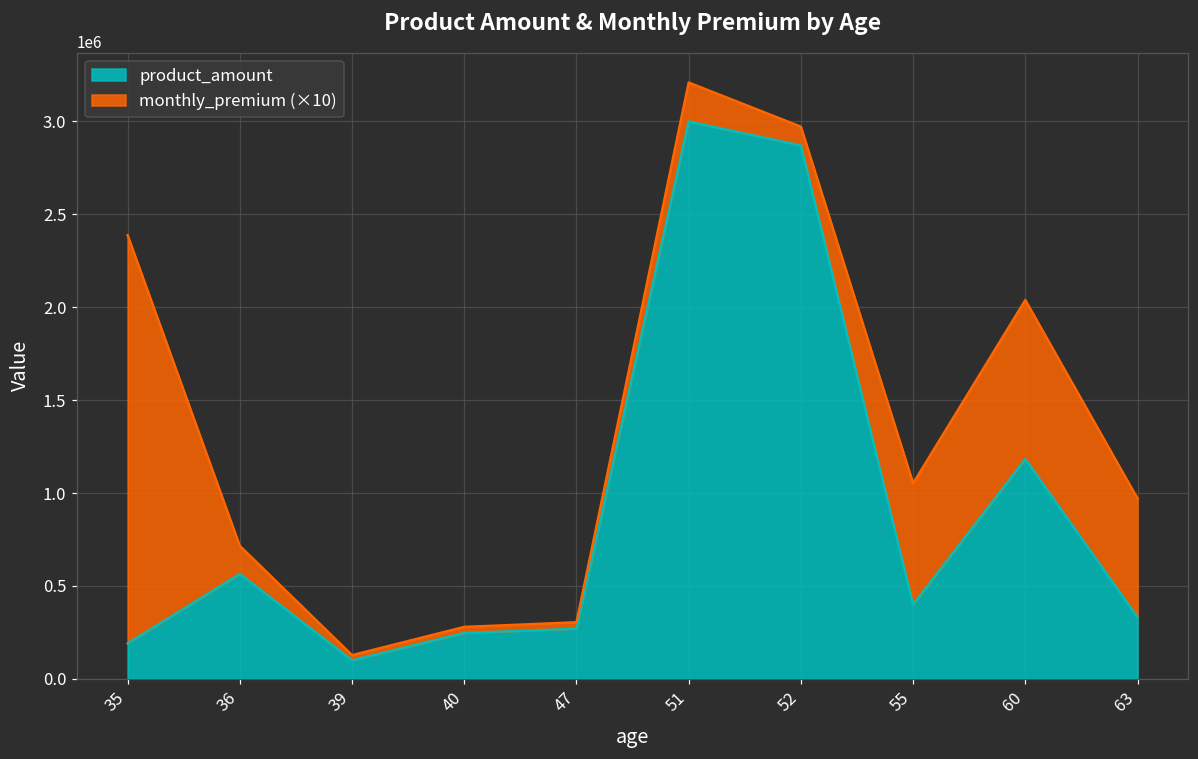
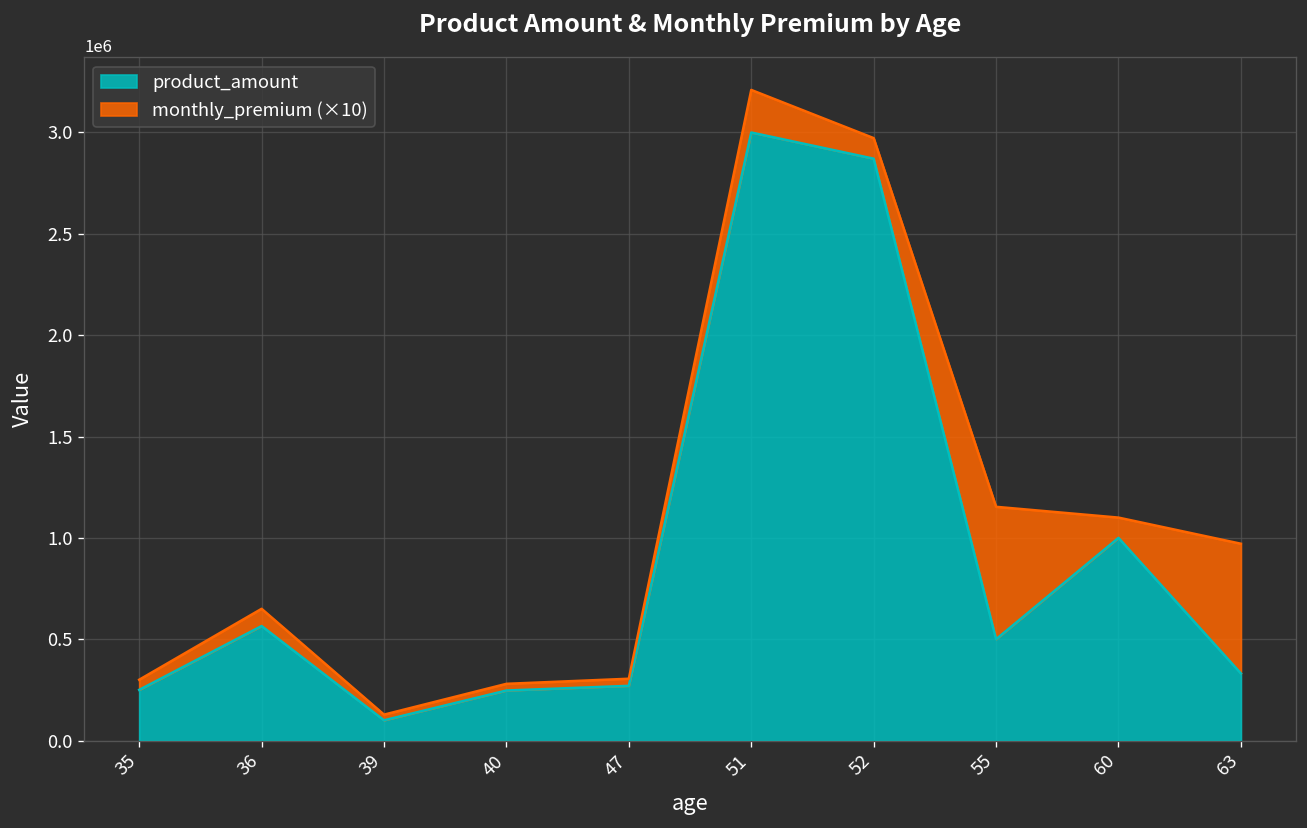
product_amount, 35: 190000 -> 250000
monthly_premium (×10), 35: 2200000 -> 50000
monthly_premium (×10), 36: 150000 -> 90000
product_amount, 55: 400000 -> 500000
product_amount, 60: 1180000 -> 1000000
monthly_premium (×10), 60: 860000 -> 100000
